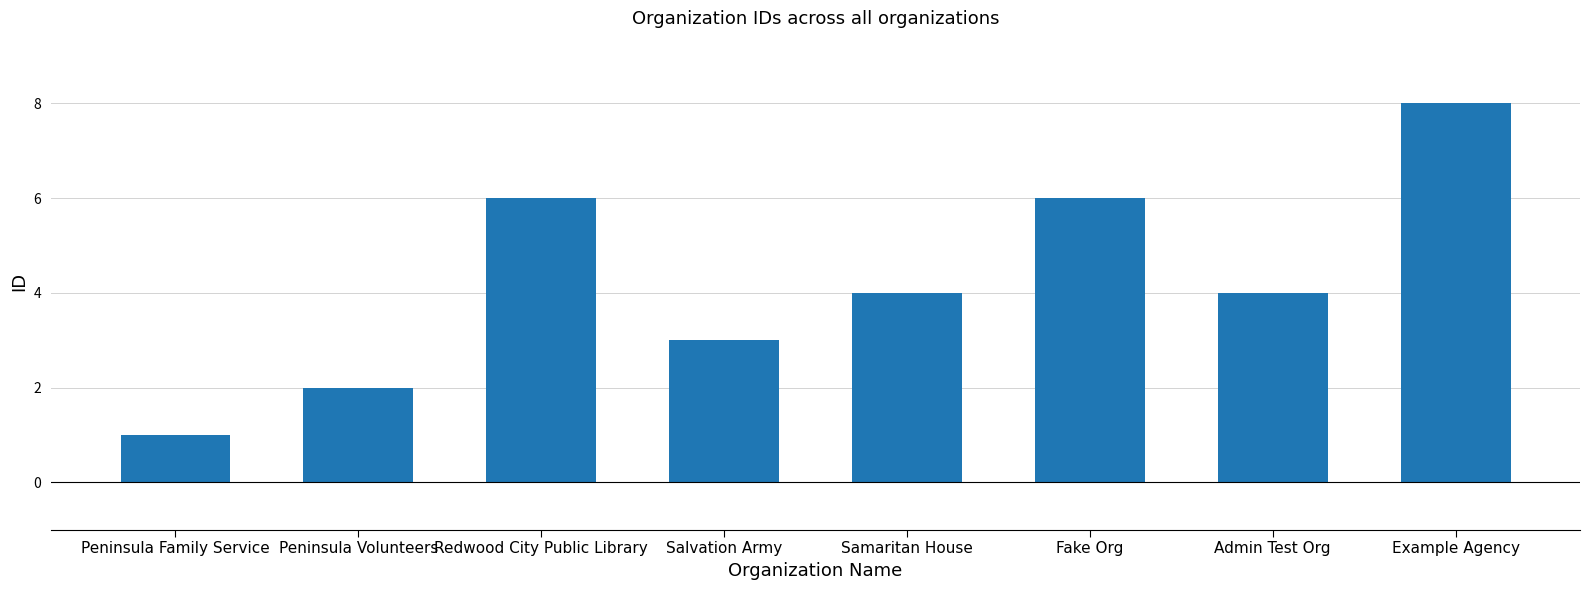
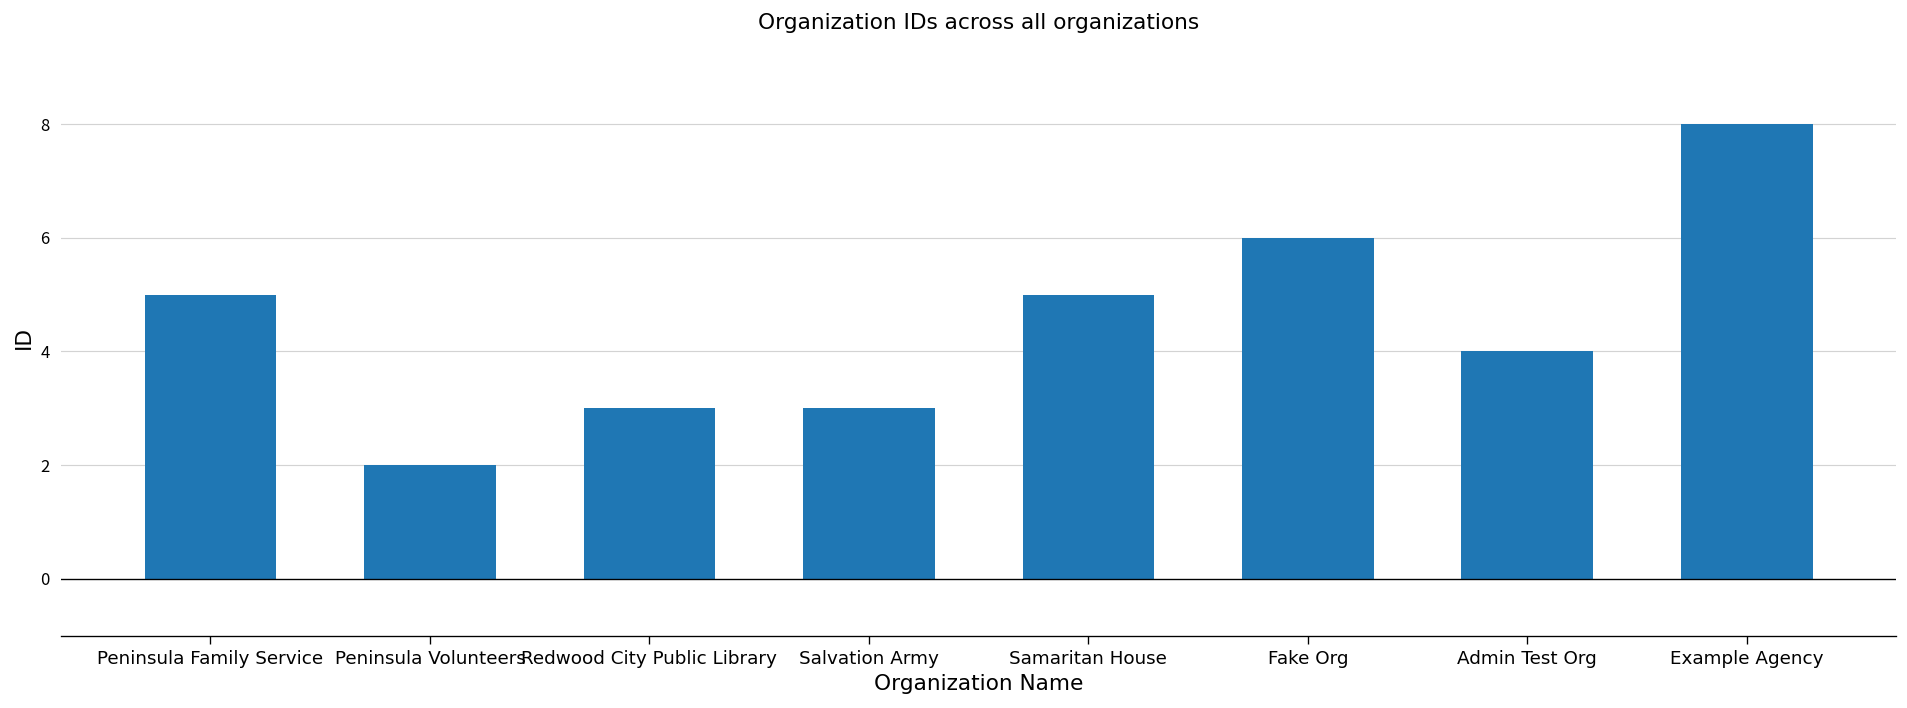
Peninsula Family Service: 1 -> 5
Redwood City Public Library: 6 -> 3
Samaritan House: 4 -> 5
